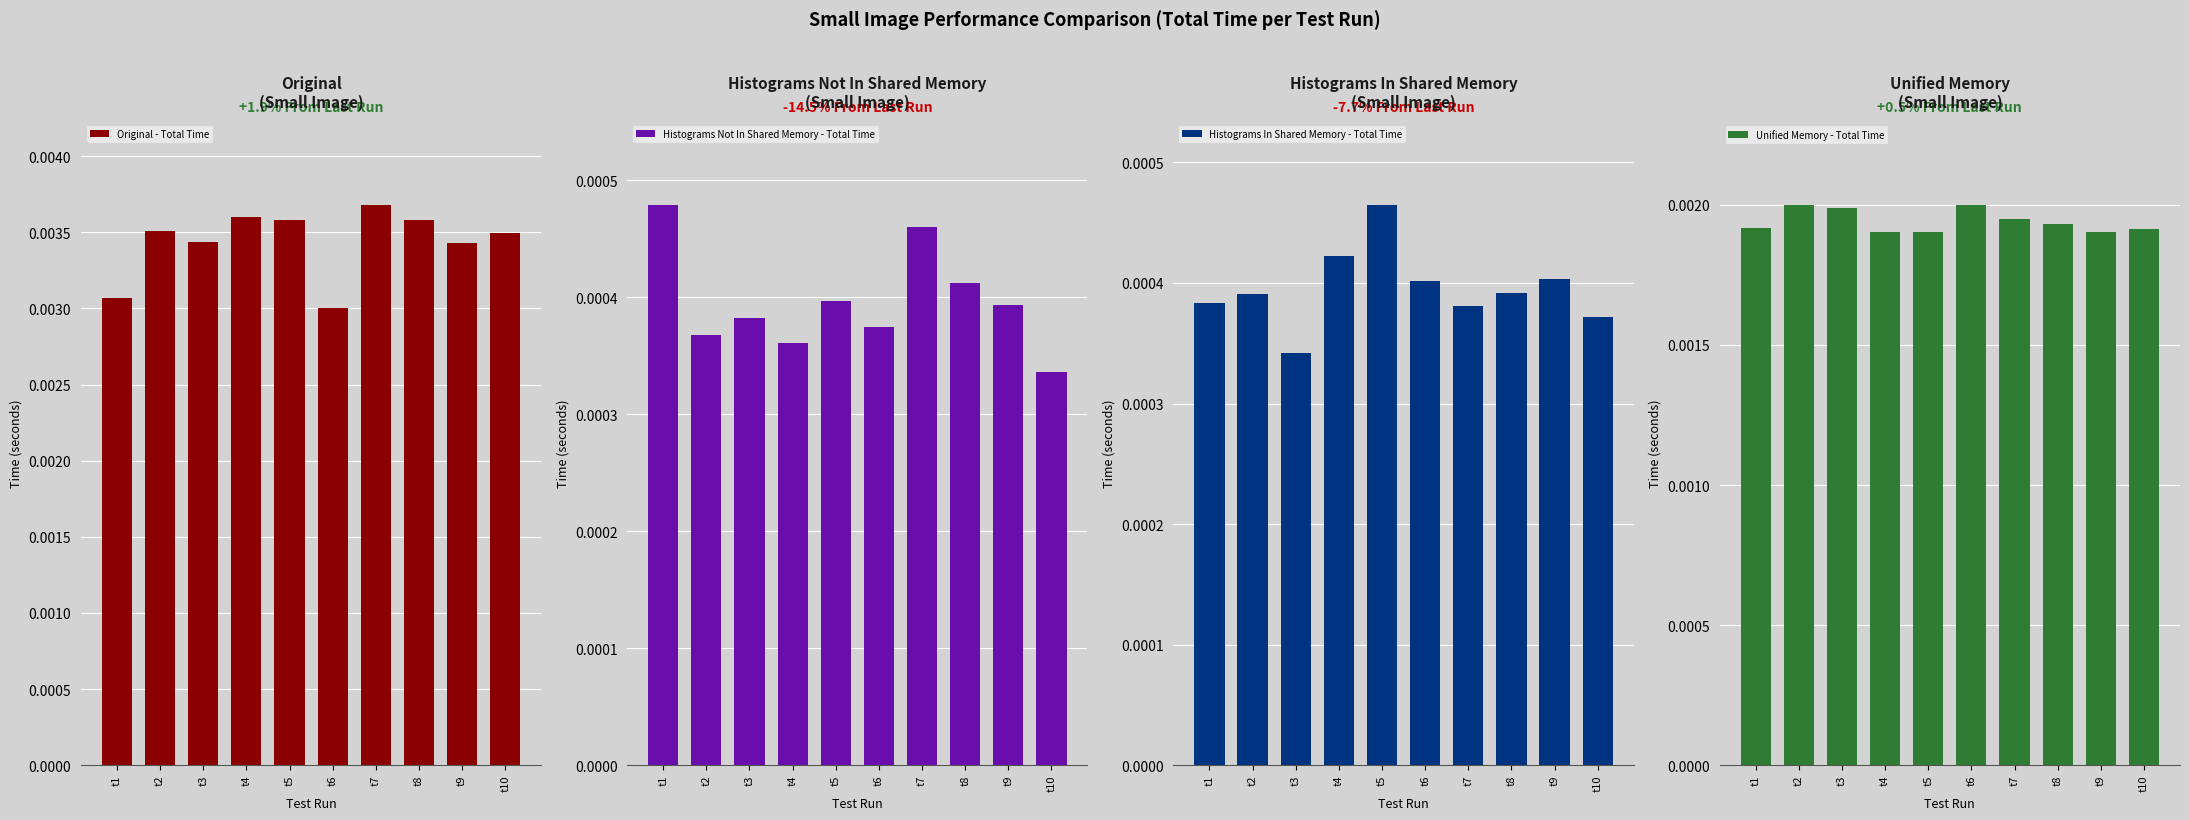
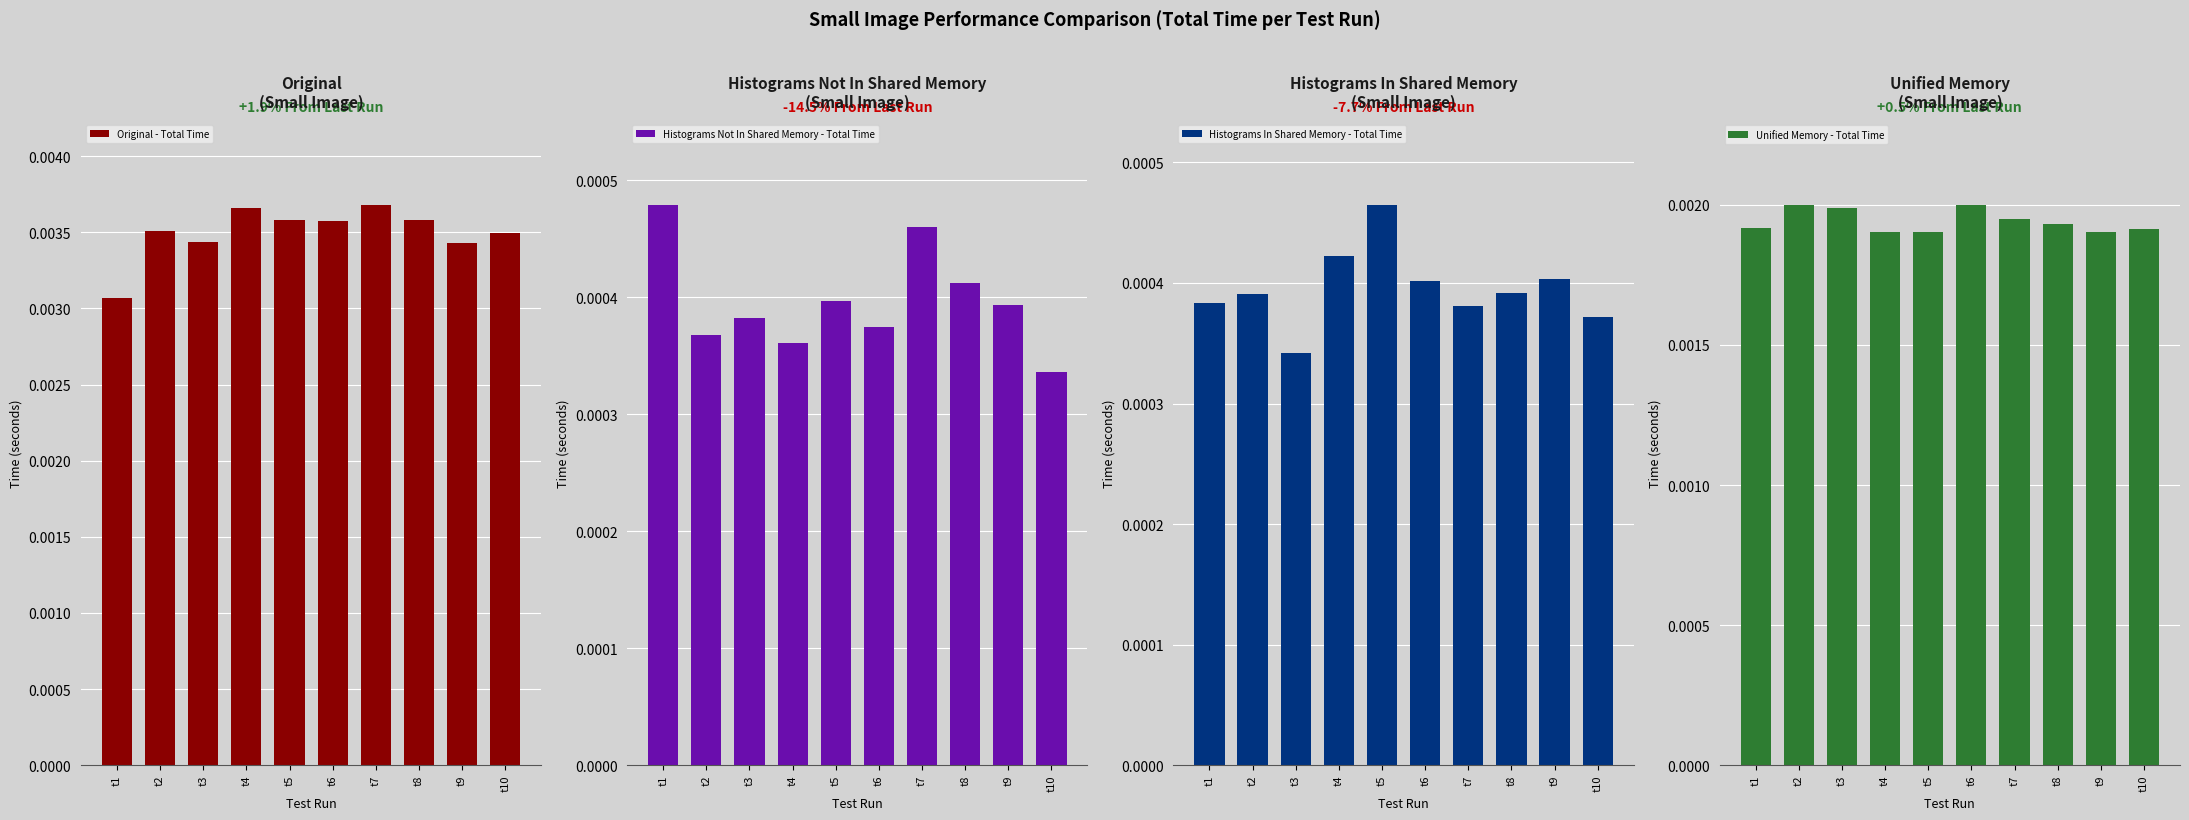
Original (Small Image), t4: 0.00360 -> 0.00366
Original (Small Image), t6: 0.00301 -> 0.00357
